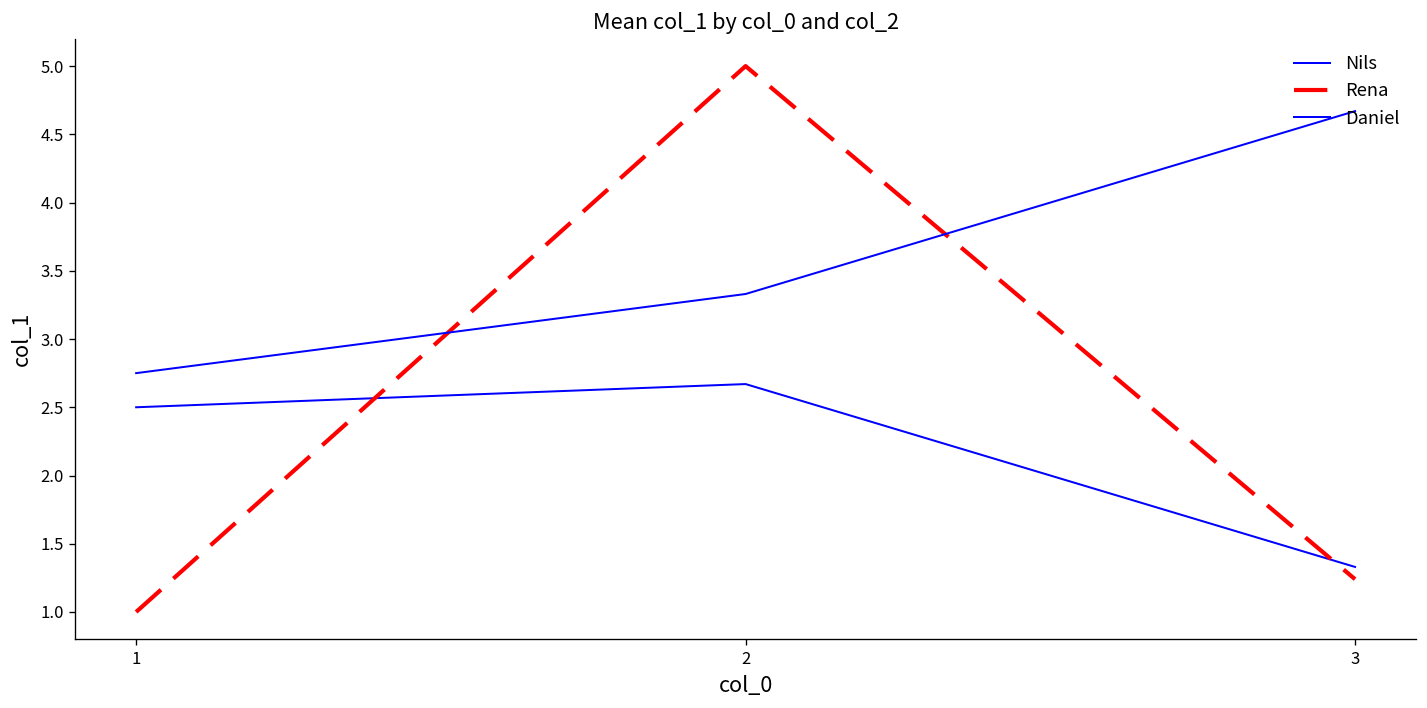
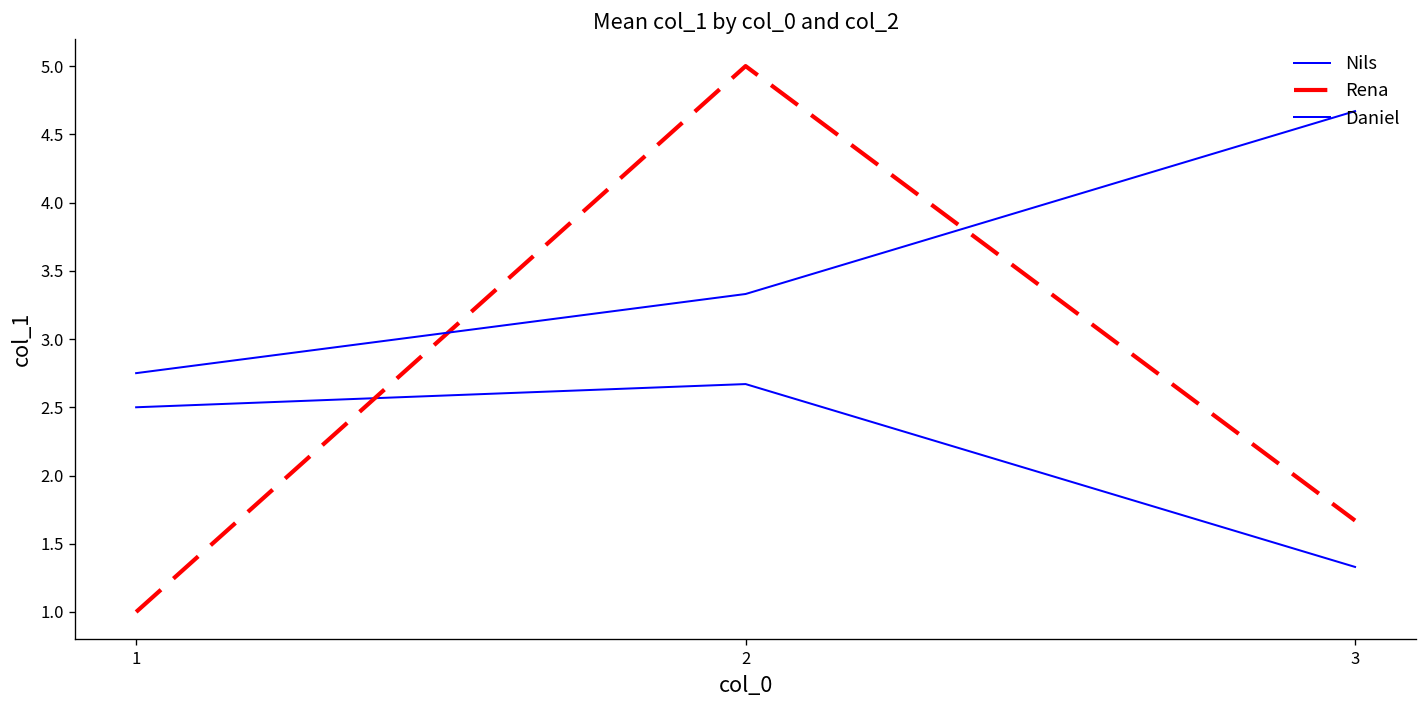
Rena, 3: 1.24 -> 1.67
